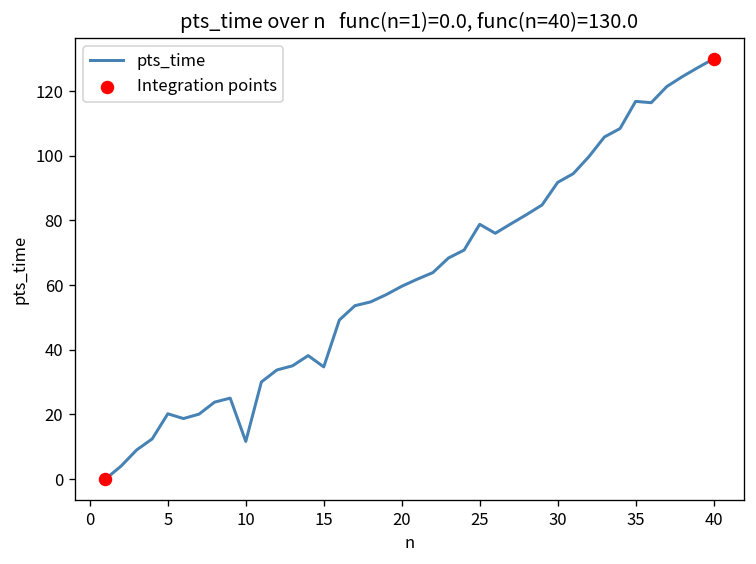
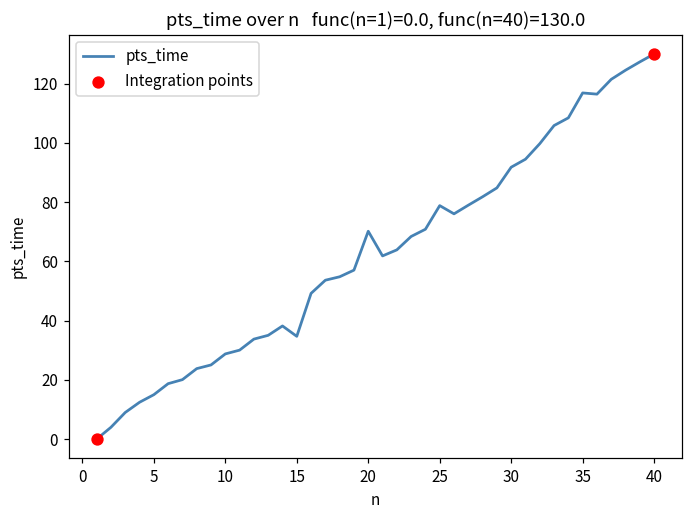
pts_time, 5: 20 -> 15
pts_time, 10: 12 -> 29
pts_time, 20: 60 -> 70
